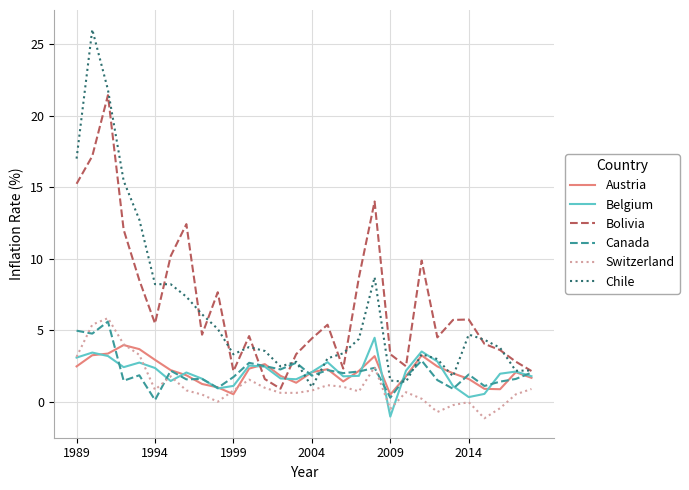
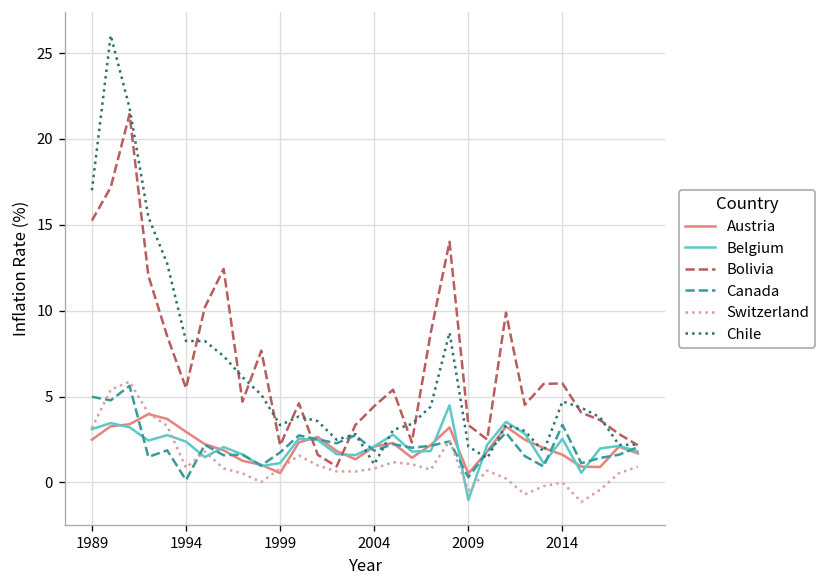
Chile, 2009: 1.5 -> 2.1
Belgium, 2014: 0.3 -> 2.5
Canada, 2014: 1.9 -> 3.3
